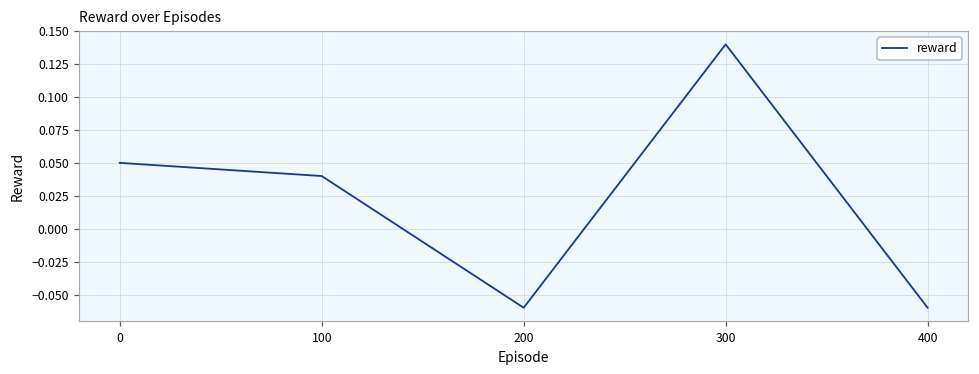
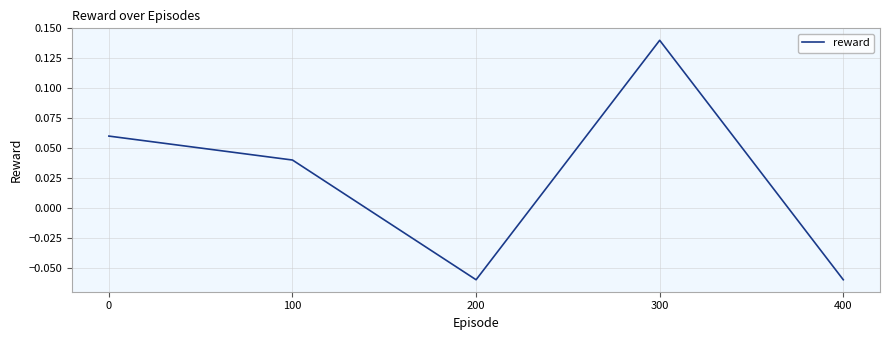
0: 0.05 -> 0.06
